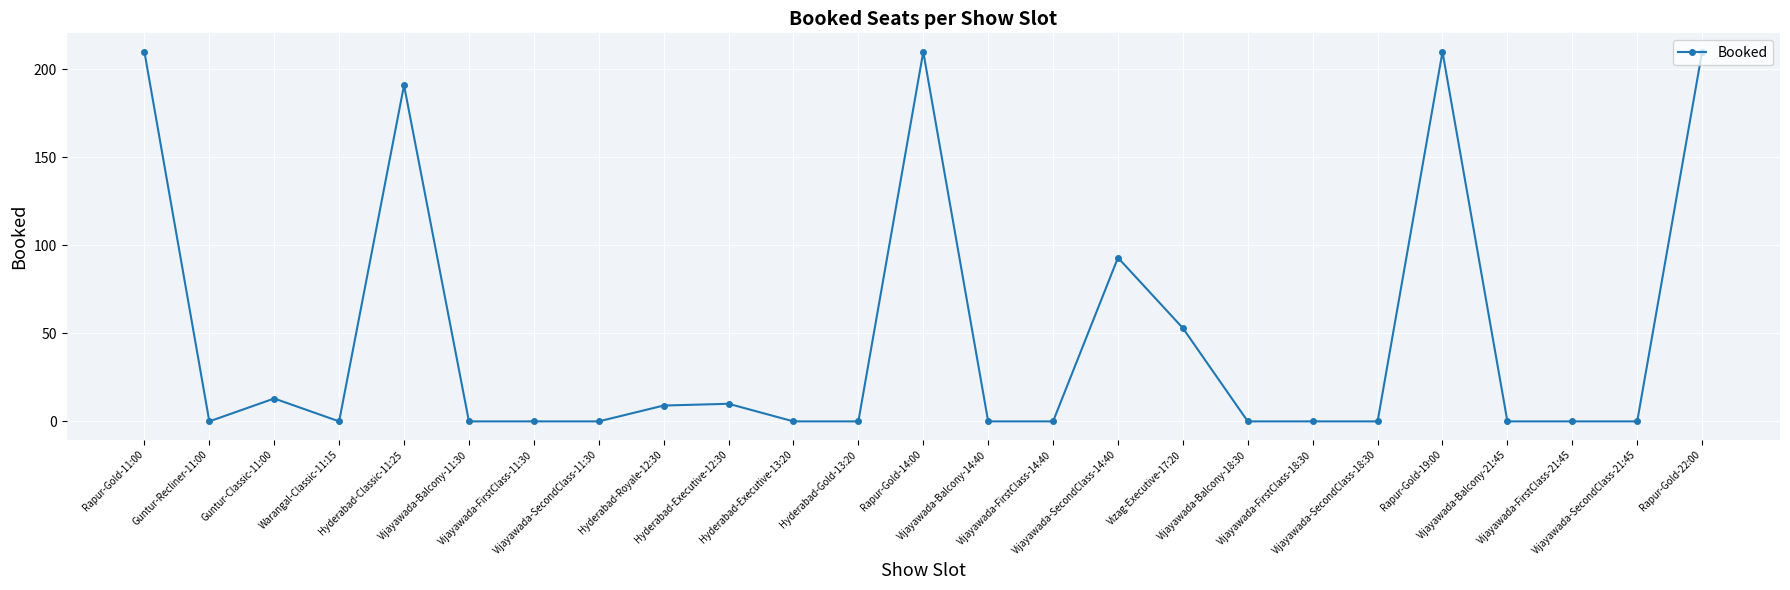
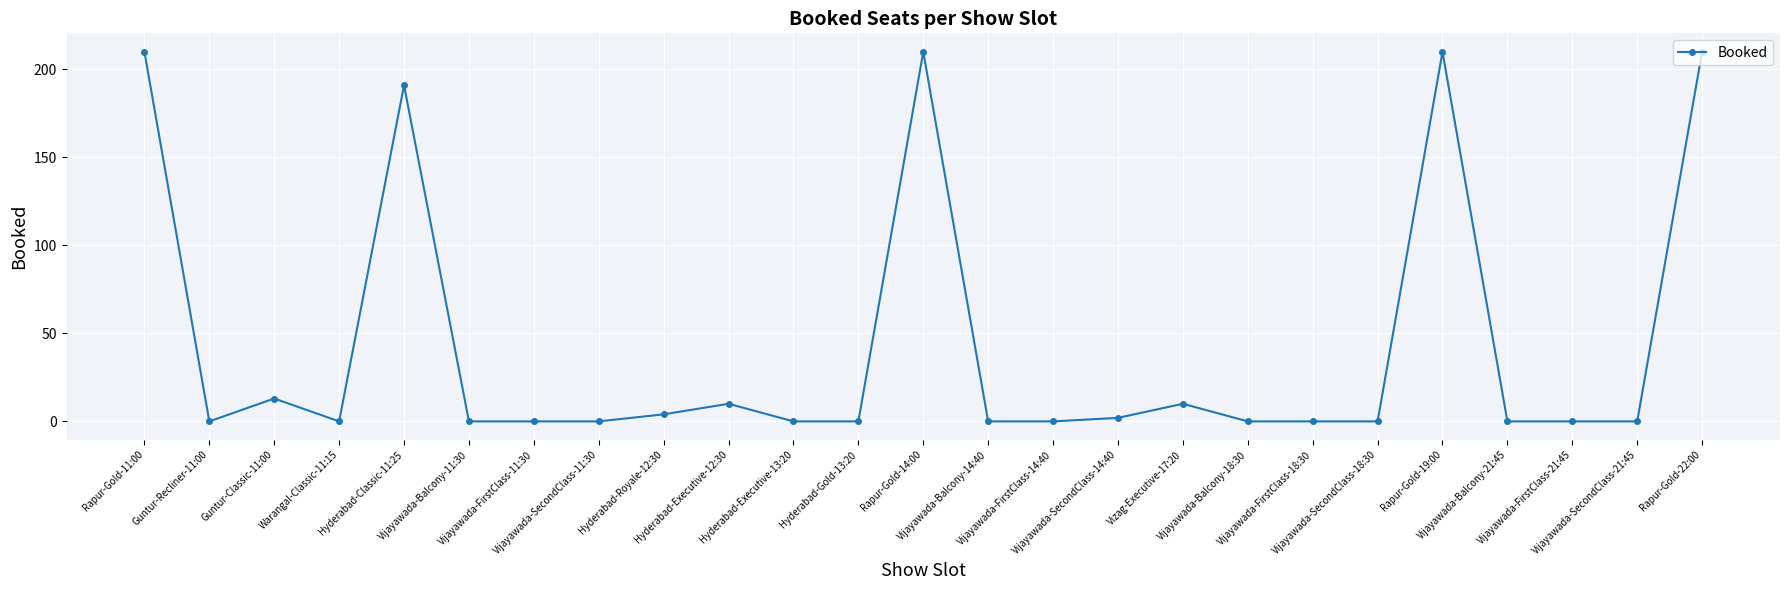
Hyderabad-Royale-12:30: 9 -> 4
Vijayawada-SecondClass-14:40: 93 -> 2
Vizag-Executive-17:20: 53 -> 10
